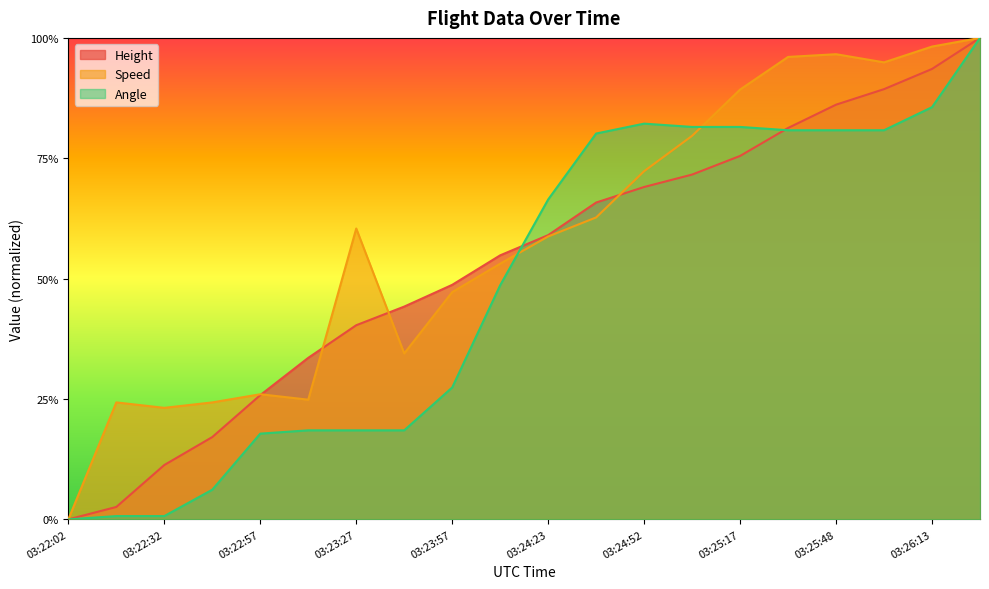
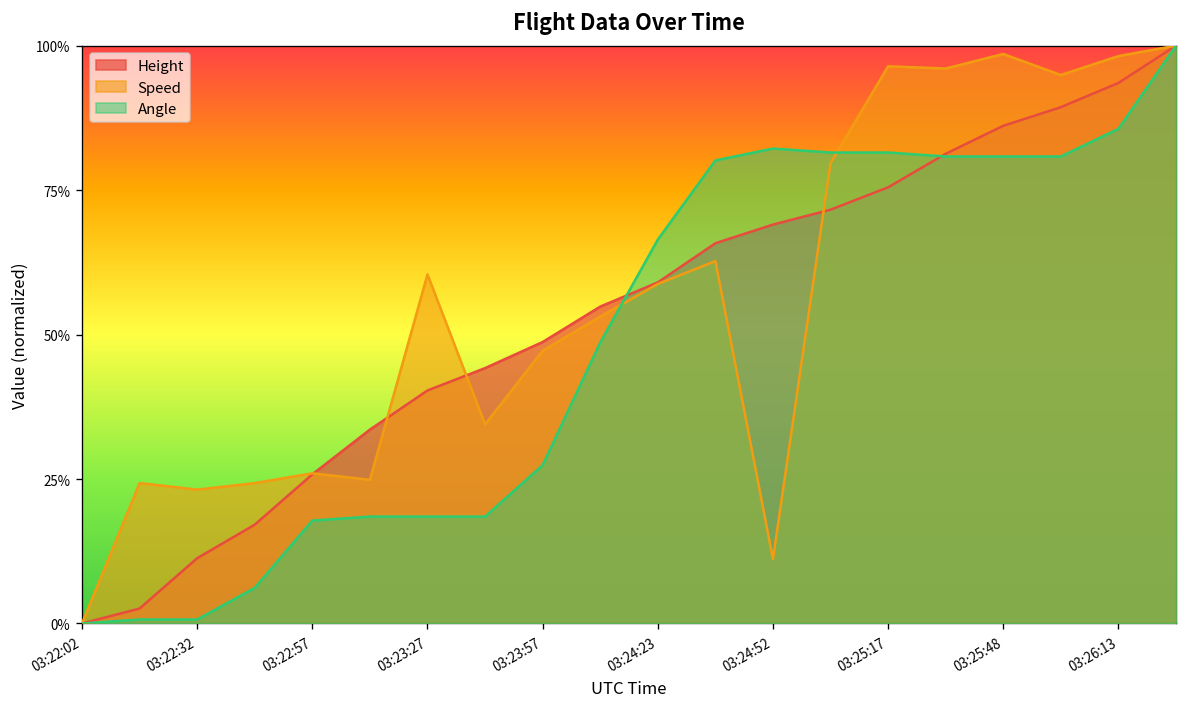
Speed, 03:24:52: 72% -> 11%
Speed, 03:25:17: 89% -> 96%
Speed, 03:25:48: 97% -> 99%
